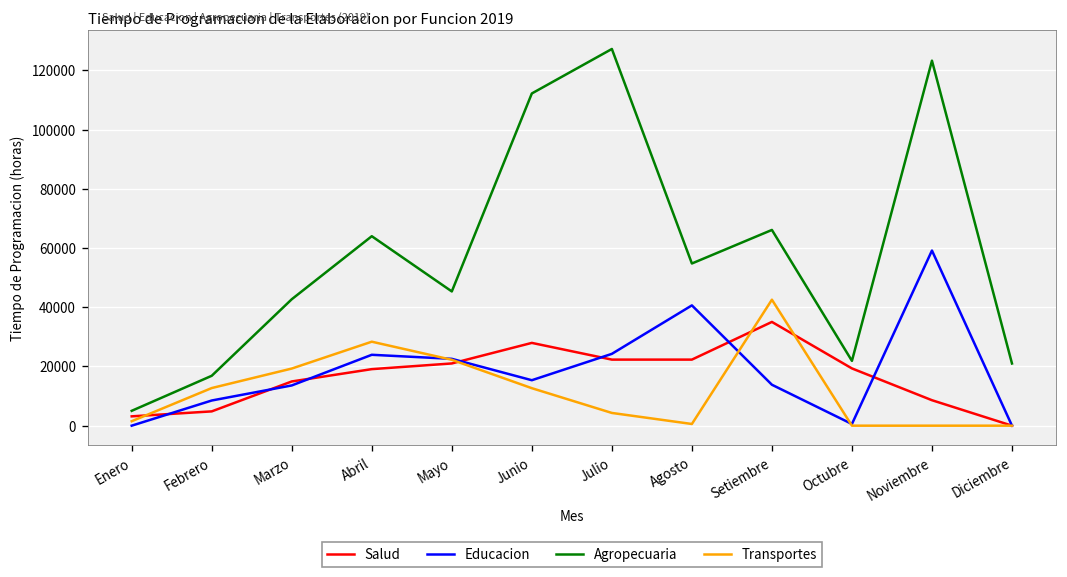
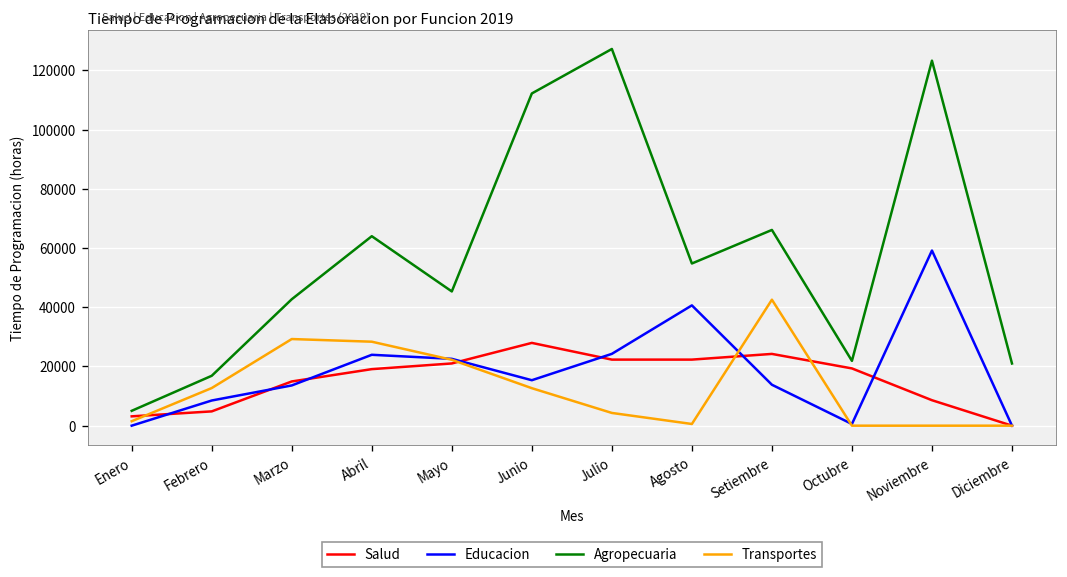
Transportes, Marzo: 19000 -> 29000
Salud, Setiembre: 35000 -> 24000
